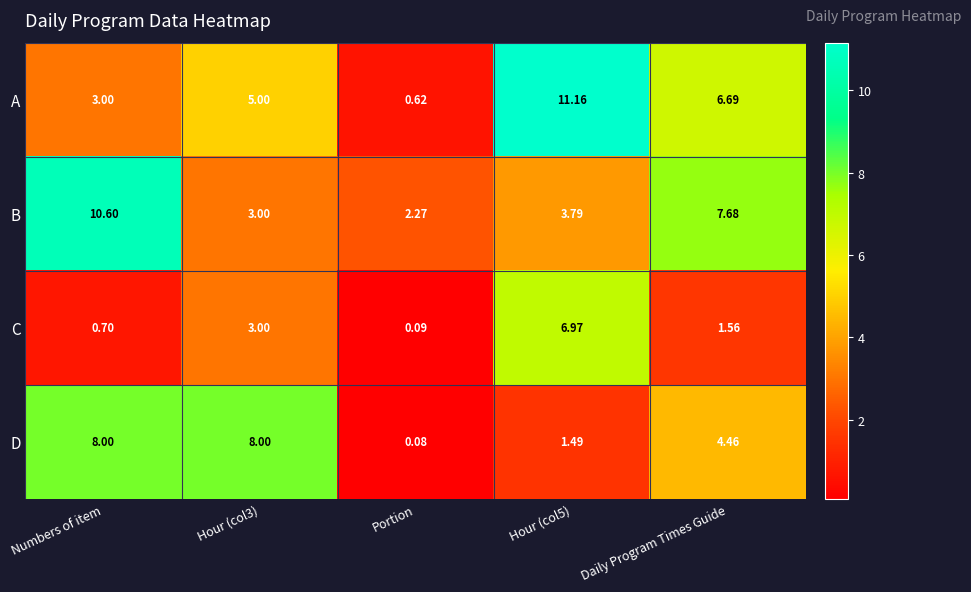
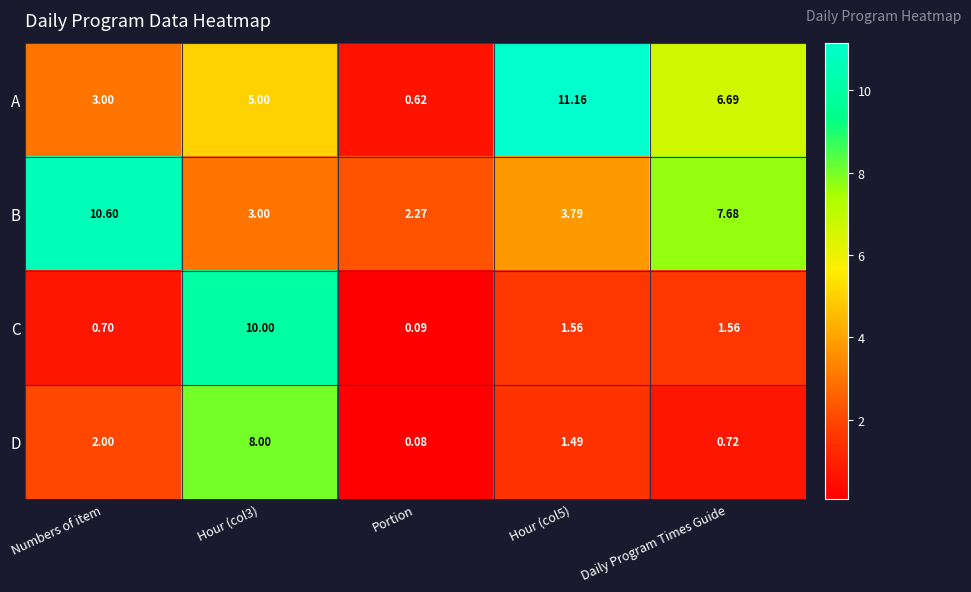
C, Hour (col3): 3.00 -> 10.00
C, Hour (col5): 6.97 -> 1.56
D, Numbers of item: 8.00 -> 2.00
D, Daily Program Times Guide: 4.46 -> 0.72
